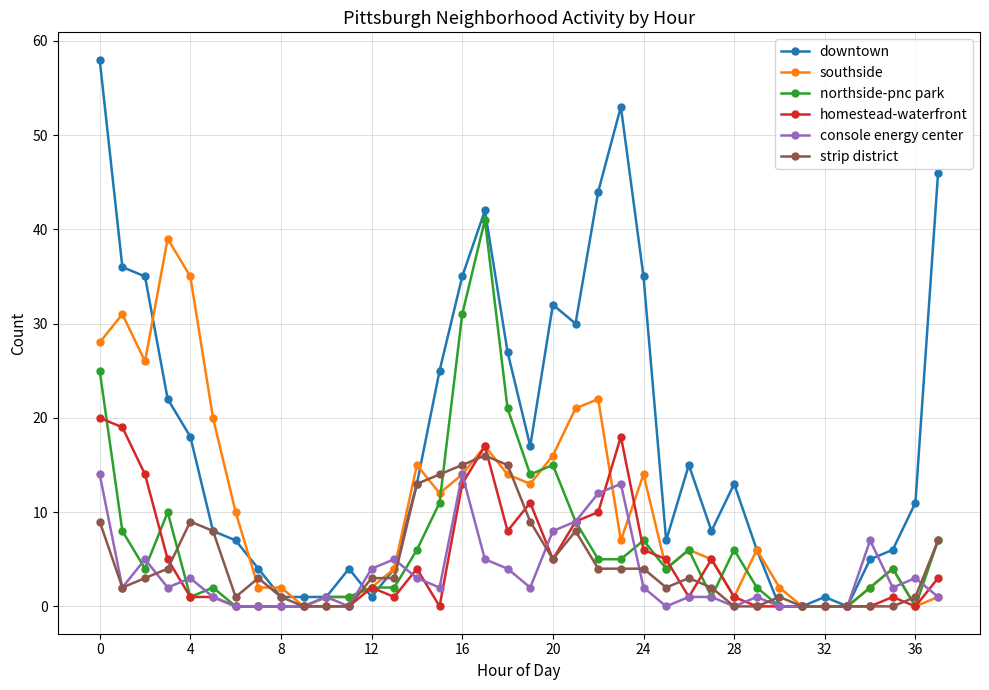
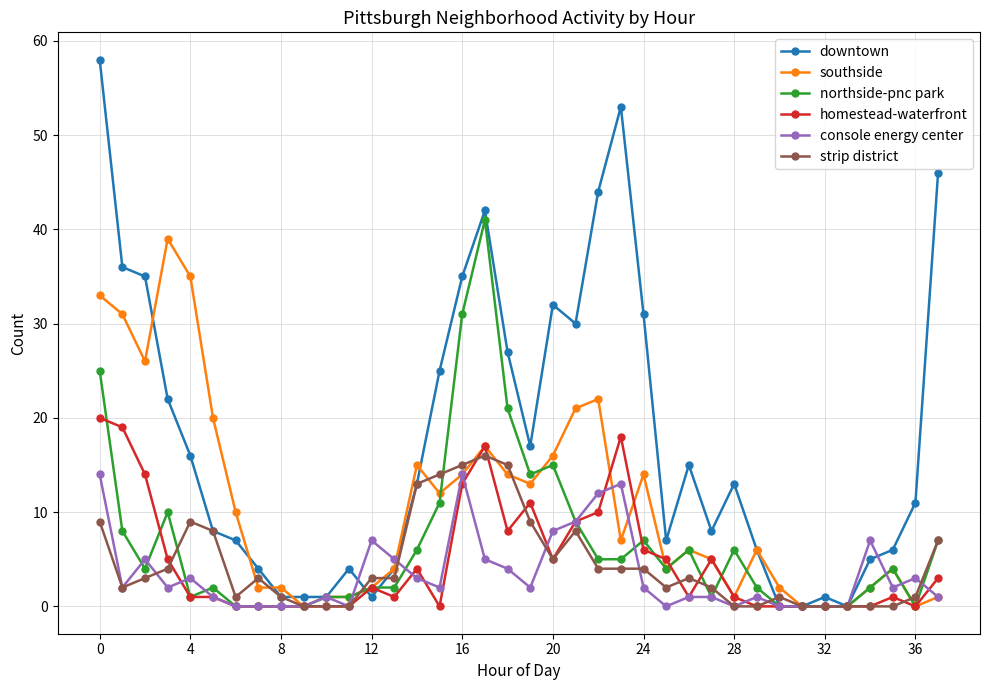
southside, 0: 28 -> 33
downtown, 4: 18 -> 16
console energy center, 12: 4 -> 7
downtown, 24: 35 -> 31
